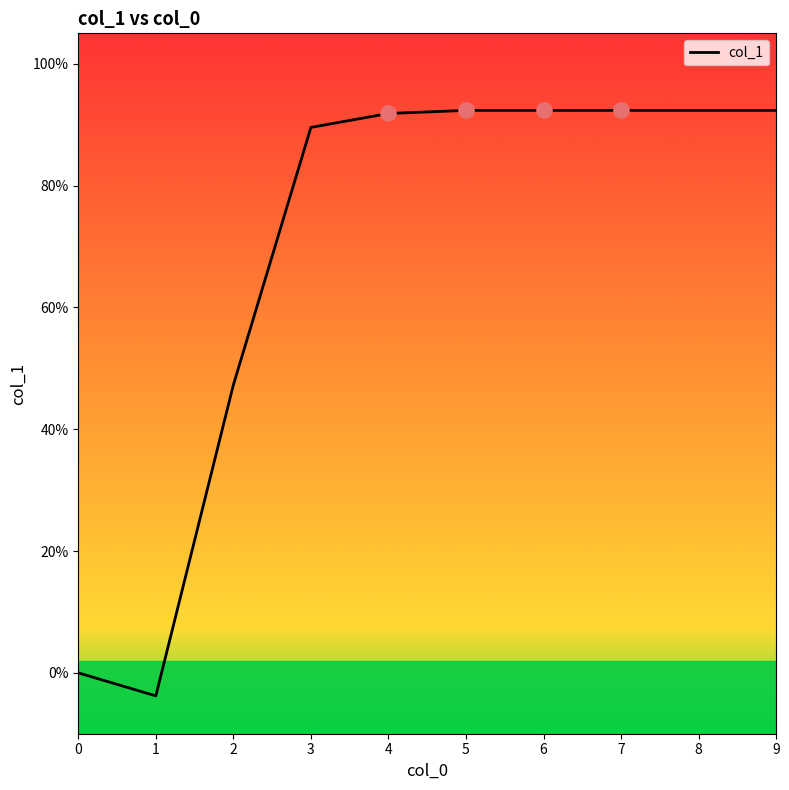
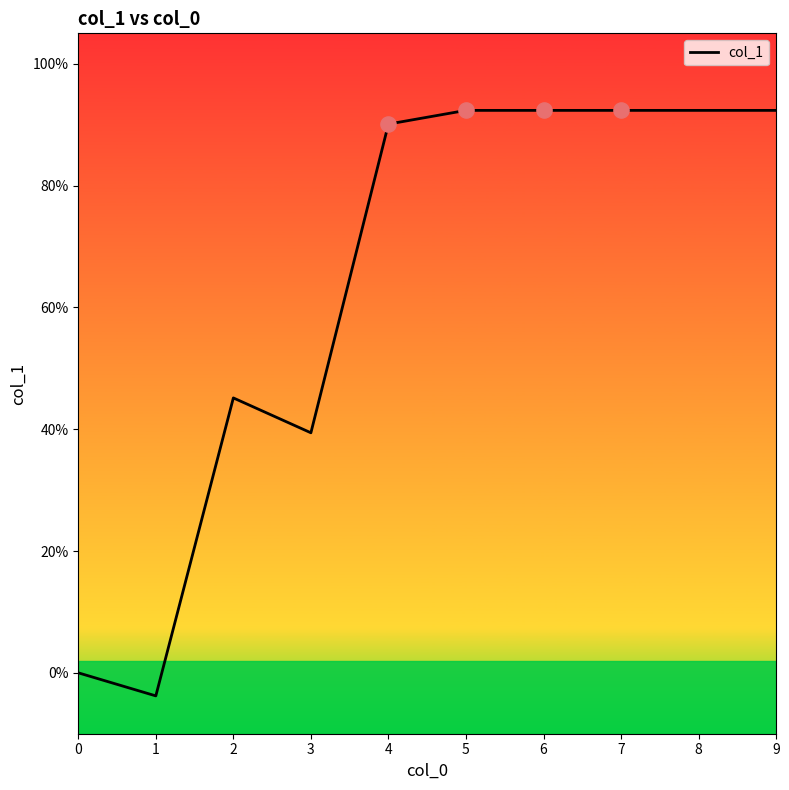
col_1, 2: 47% -> 45%
col_1, 3: 90% -> 39%
col_1, 4: 92% -> 90%
